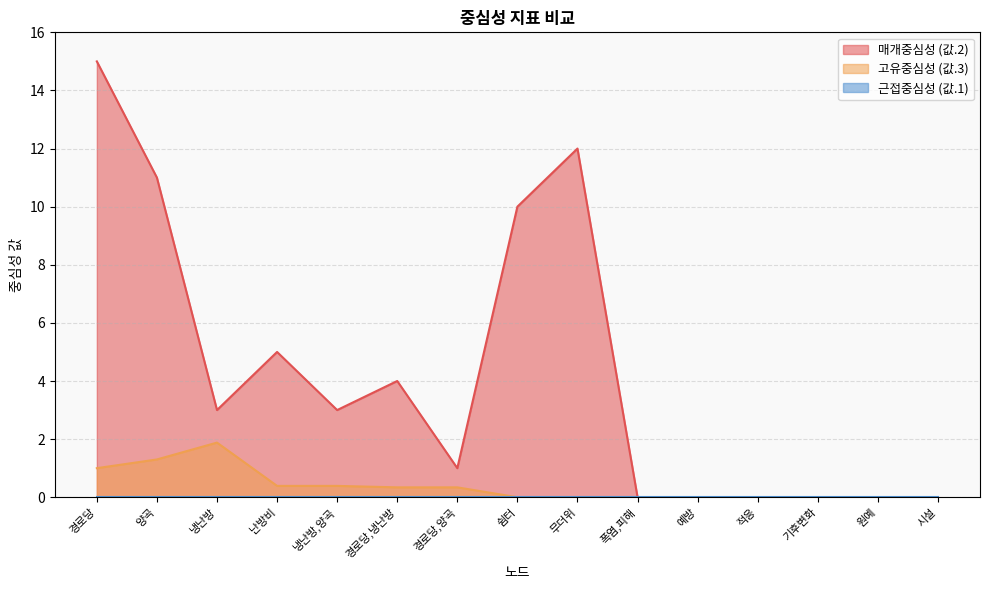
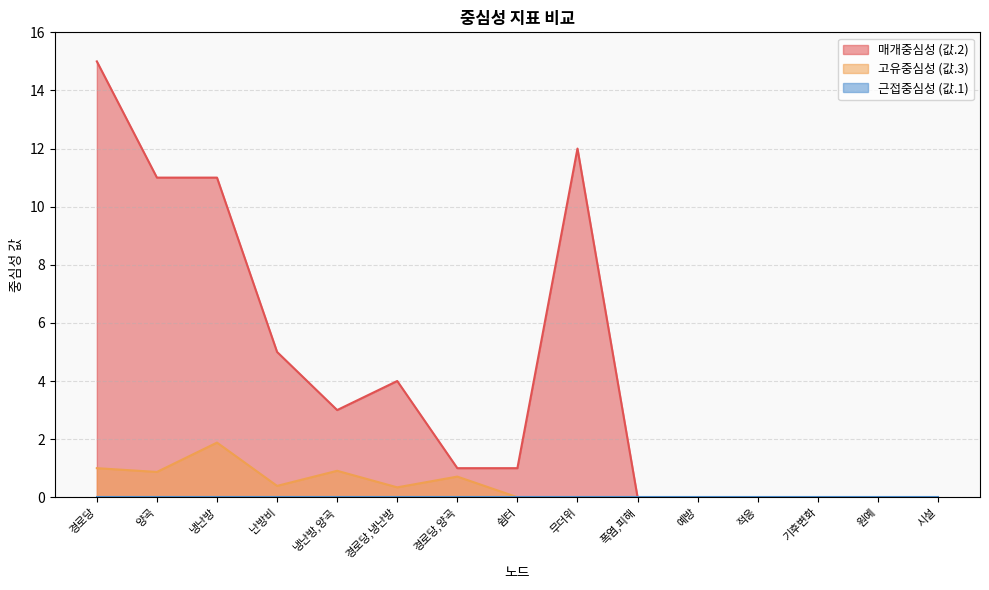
고유중심성 (값.3), 양곡: 1.3 -> 0.9
매개중심성 (값.2), 냉난방: 3 -> 11
고유중심성 (값.3), 냉난방,양곡: 0.4 -> 0.9
고유중심성 (값.3), 경로당,양곡: 0.3 -> 0.7
매개중심성 (값.2), 쉼터: 10 -> 1
